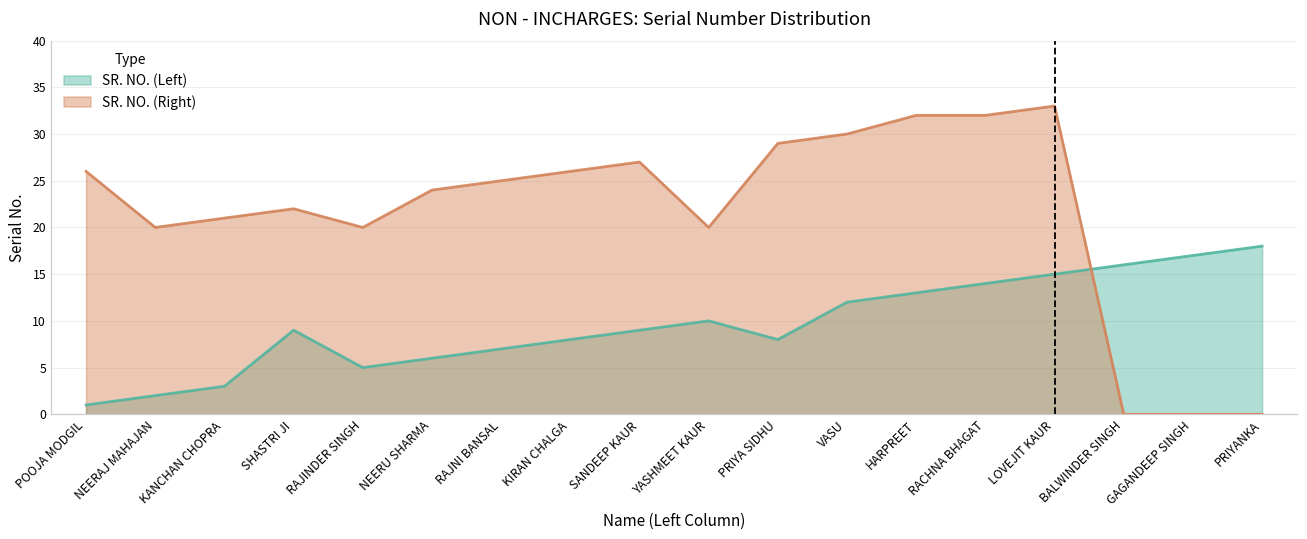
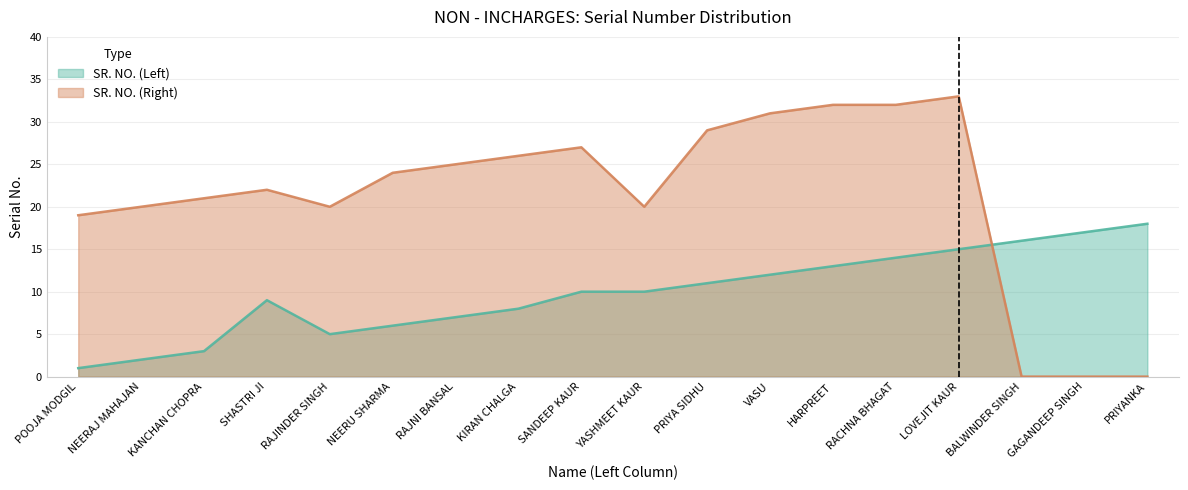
SR. NO. (Right), POOJA MODGIL: 26 -> 19
SR. NO. (Left), SANDEEP KAUR: 9 -> 10
SR. NO. (Left), PRIYA SIDHU: 8 -> 11
SR. NO. (Right), VASU: 30 -> 31
